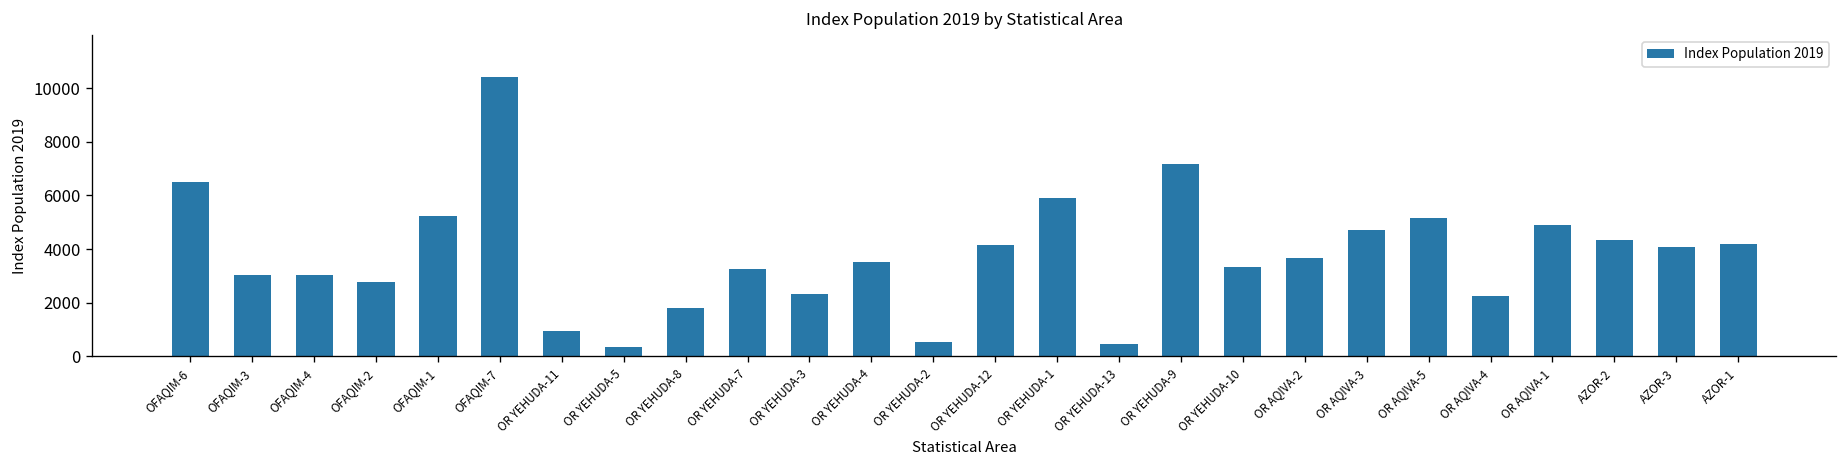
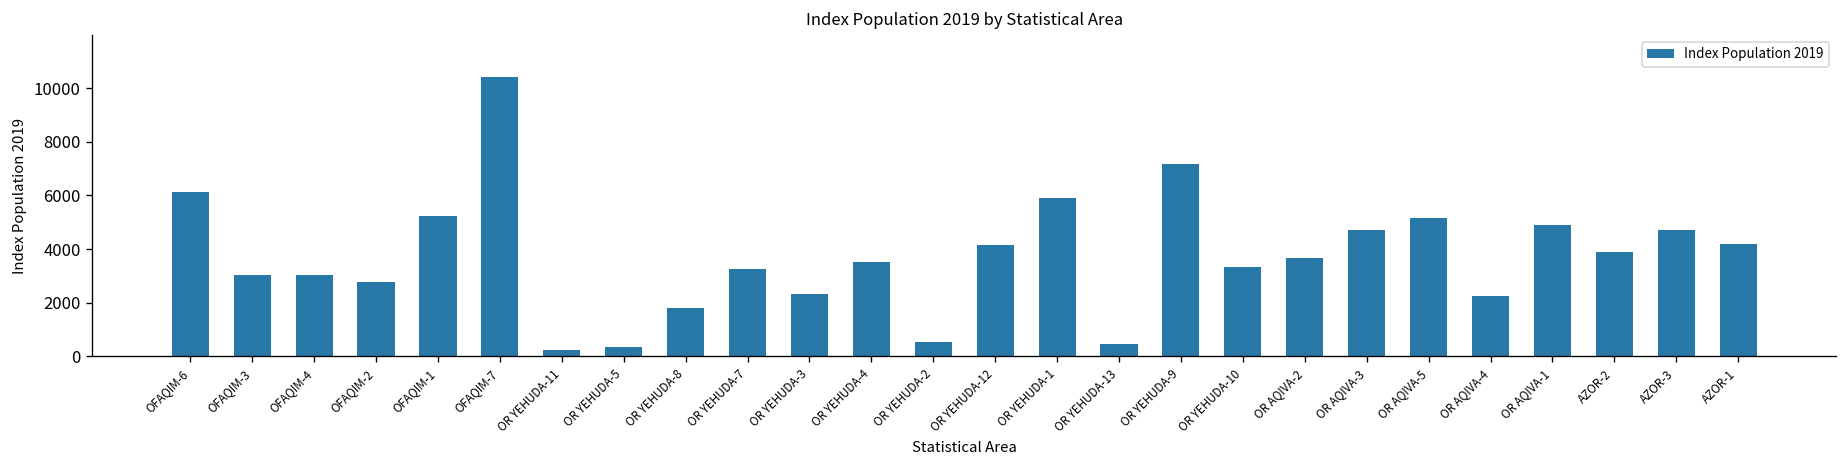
OFAQIM-6: 6500 -> 6100
OR YEHUDA-11: 1000 -> 200
AZOR-2: 4300 -> 3900
AZOR-3: 4100 -> 4700
